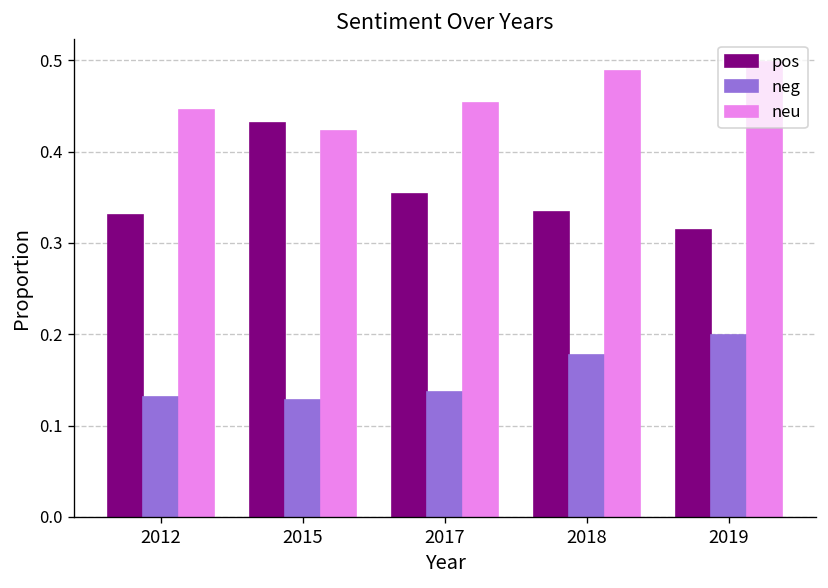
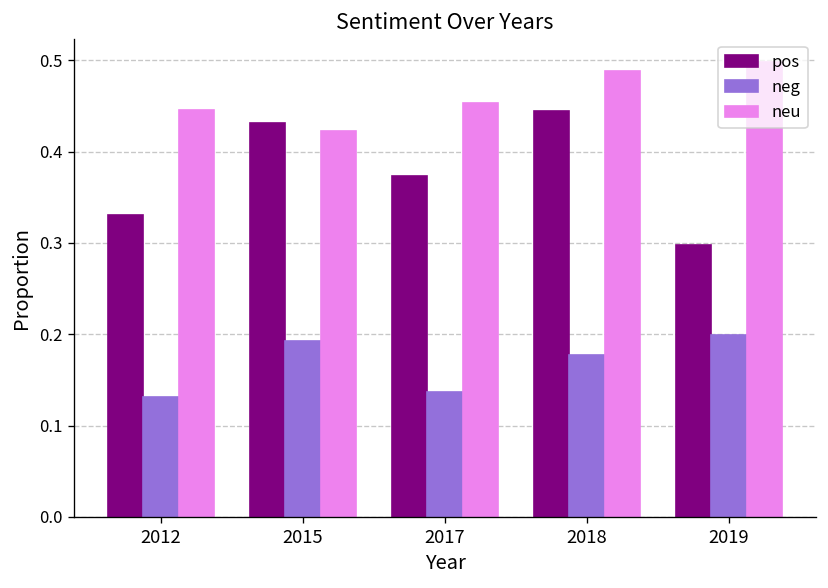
neg, 2015: 0.13 -> 0.19
pos, 2017: 0.35 -> 0.37
pos, 2018: 0.33 -> 0.44
pos, 2019: 0.31 -> 0.30
